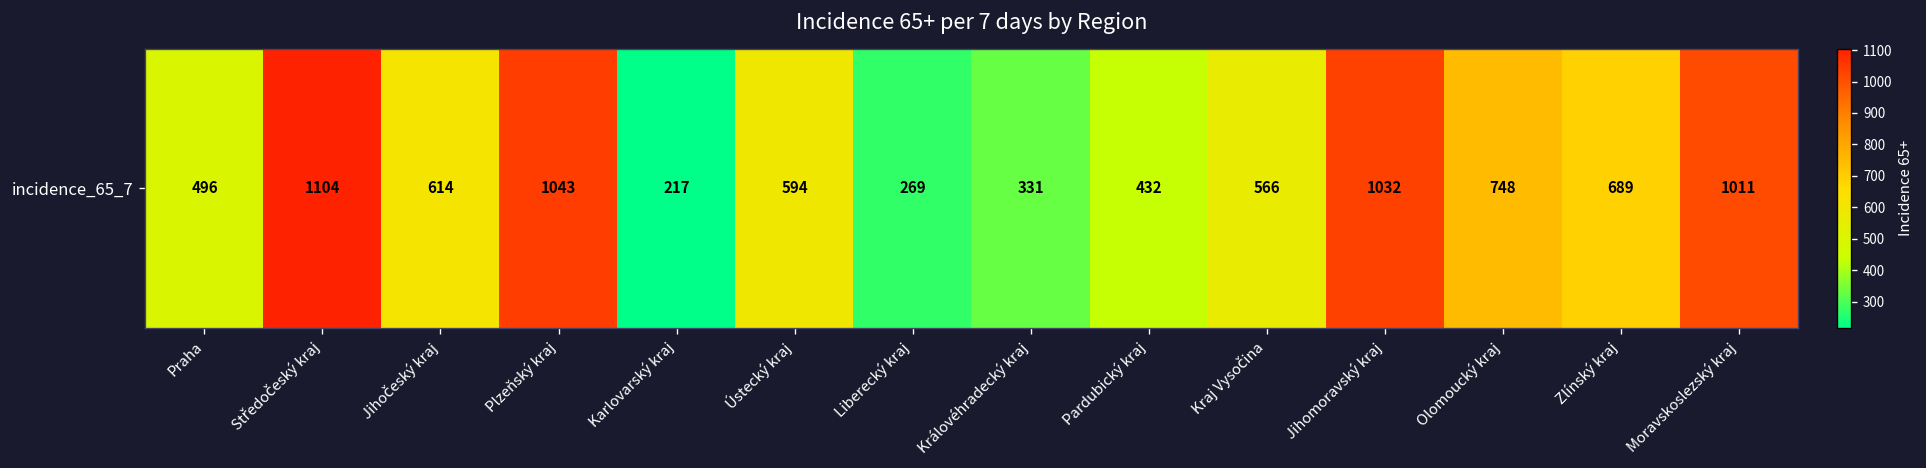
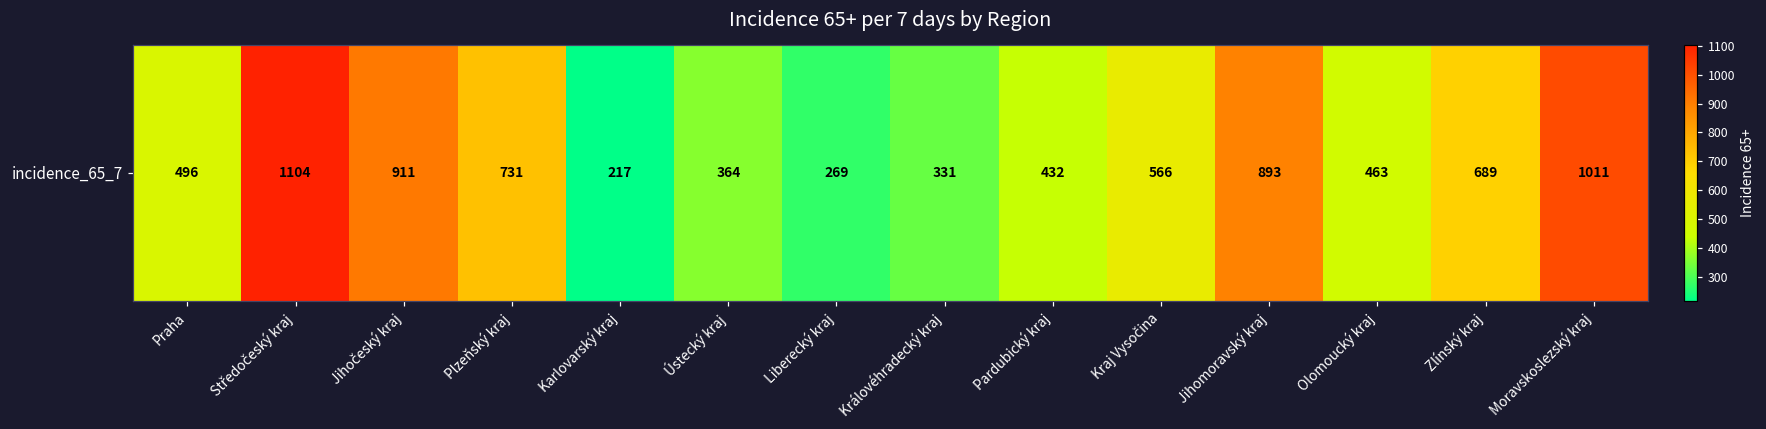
incidence_65_7, Jihočeský kraj: 614 -> 911
incidence_65_7, Plzeňský kraj: 1043 -> 731
incidence_65_7, Ústecký kraj: 594 -> 364
incidence_65_7, Jihomoravský kraj: 1032 -> 893
incidence_65_7, Olomoucký kraj: 748 -> 463
